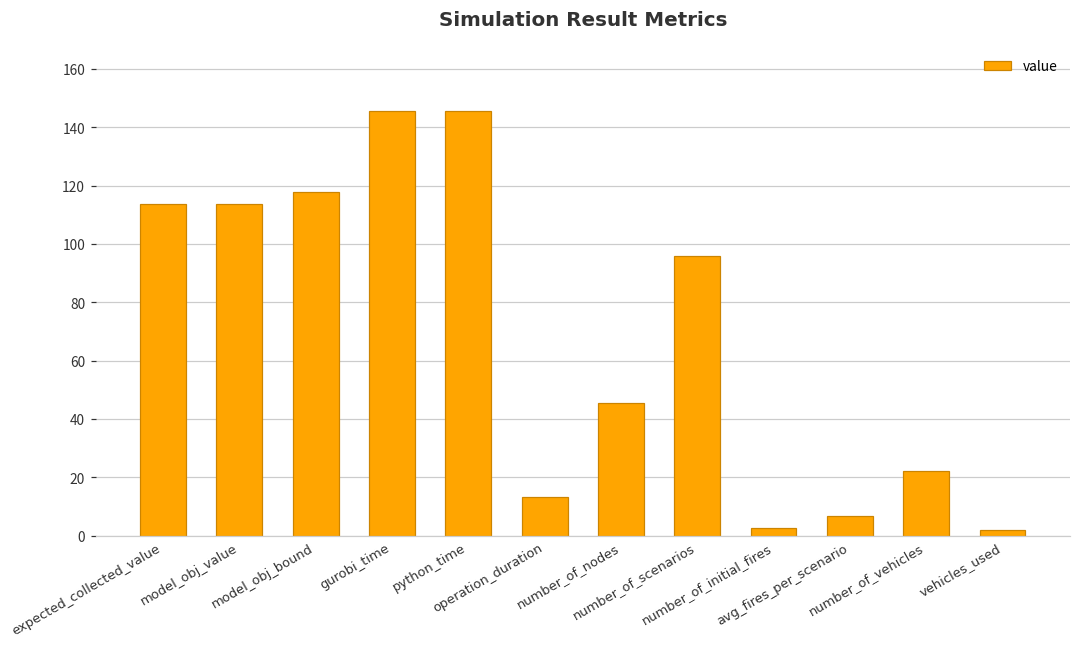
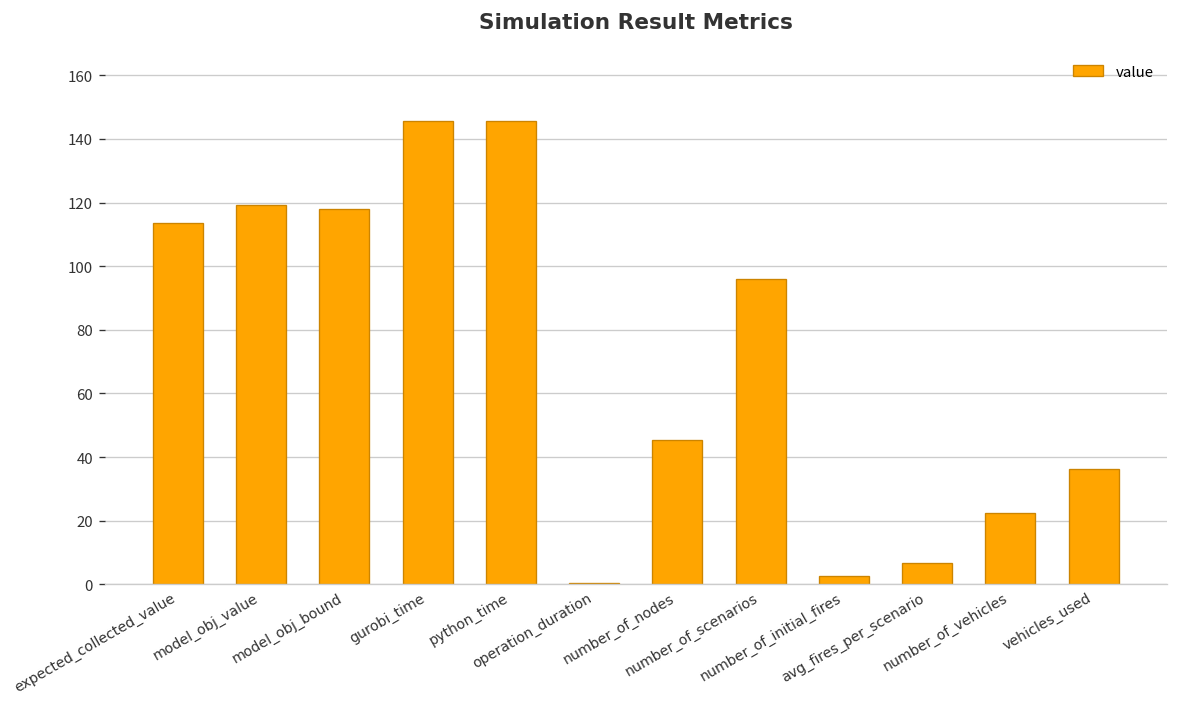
model_obj_value: 114 -> 119
operation_duration: 13 -> 0
vehicles_used: 2 -> 36
